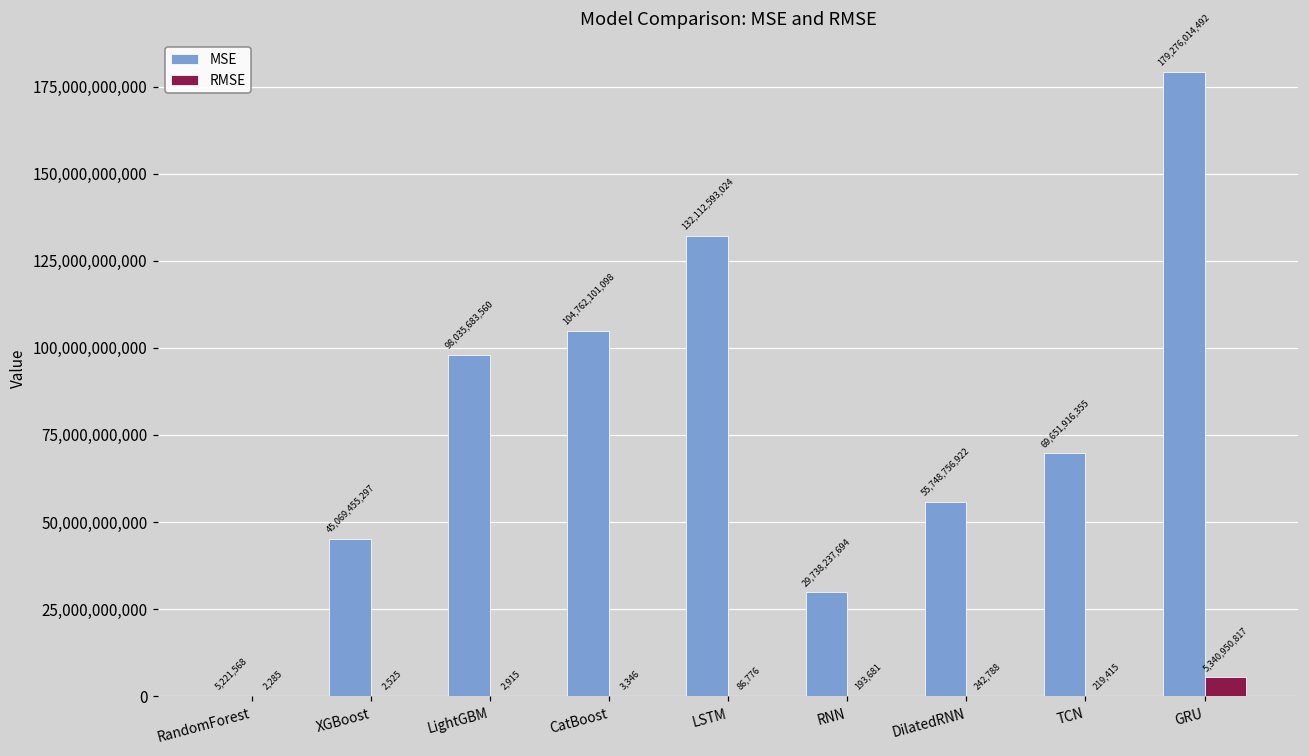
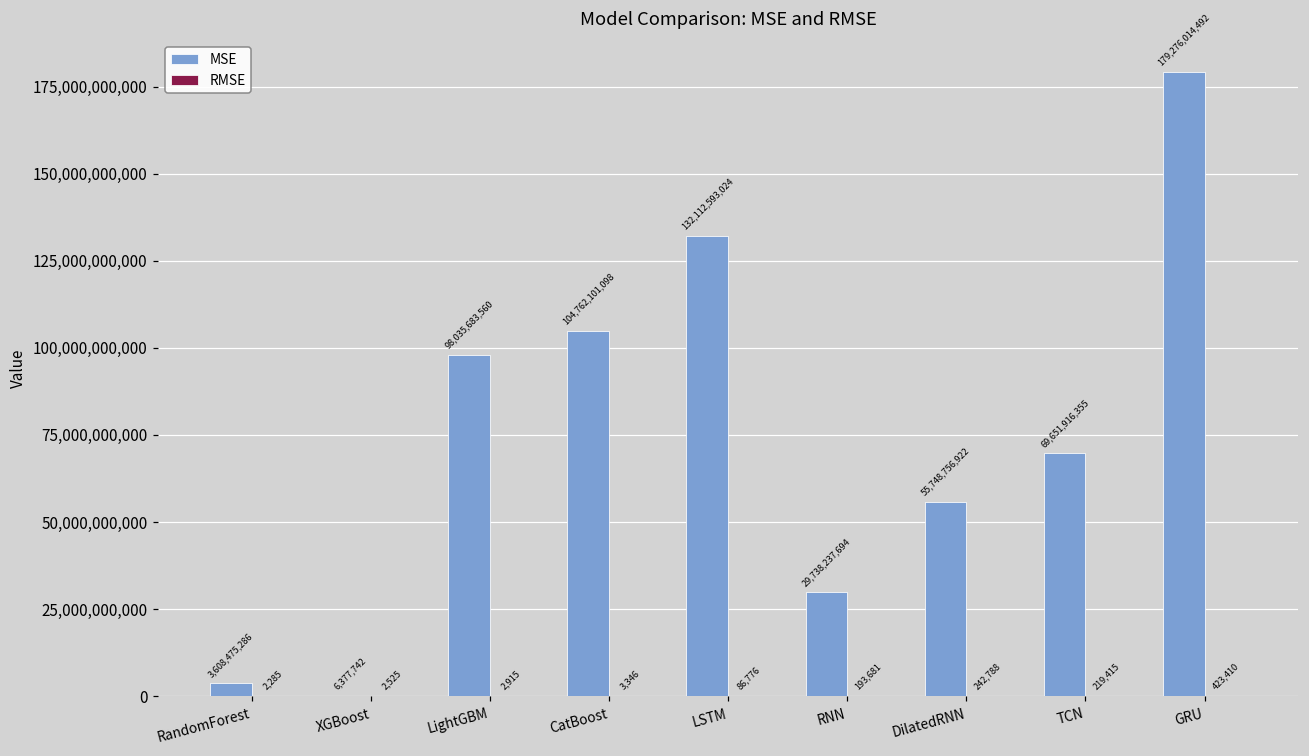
MSE, RandomForest: 5,221,568 -> 3,608,475,286
MSE, XGBoost: 45,069,455,297 -> 6,377,742
RMSE, GRU: 5,340,950,817 -> 423,410
